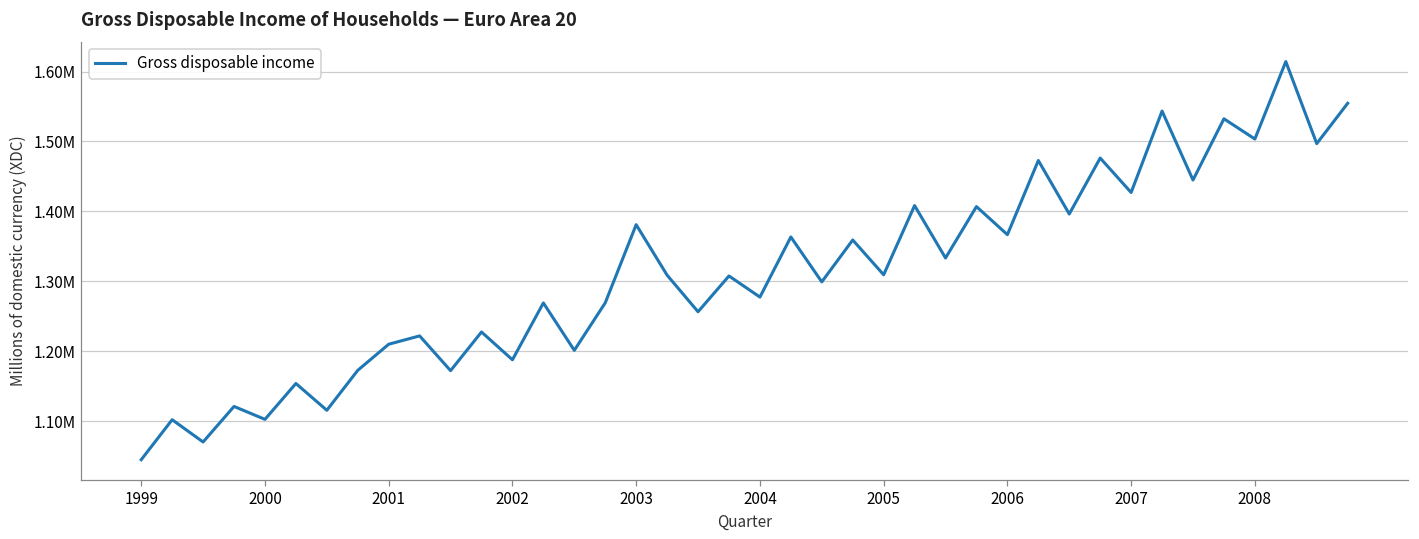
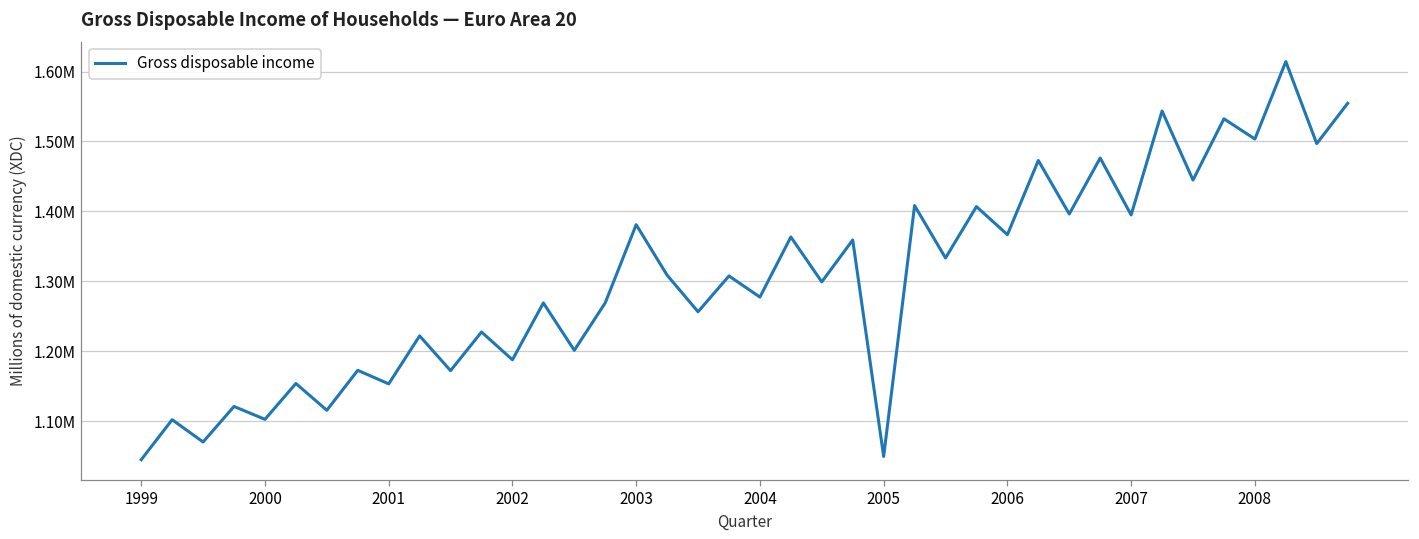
2001: 1210000 -> 1150000
2005: 1310000 -> 1050000
2007: 1430000 -> 1390000
